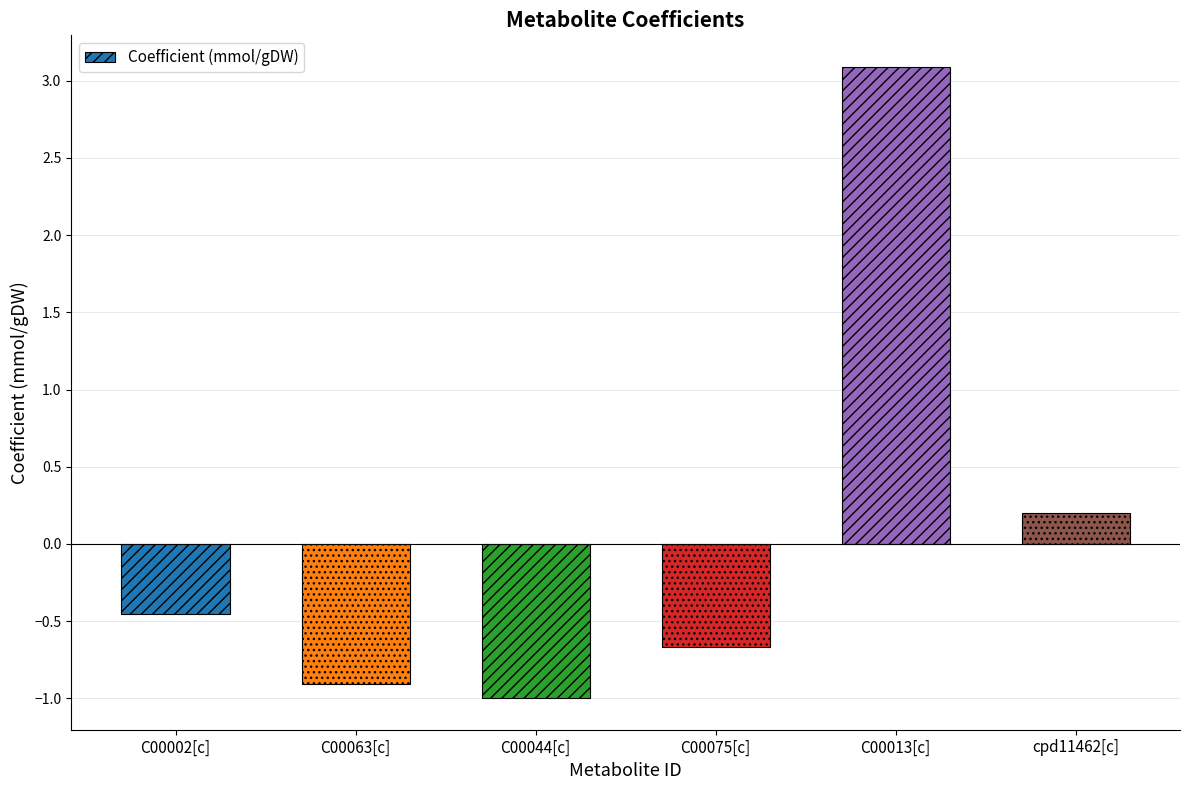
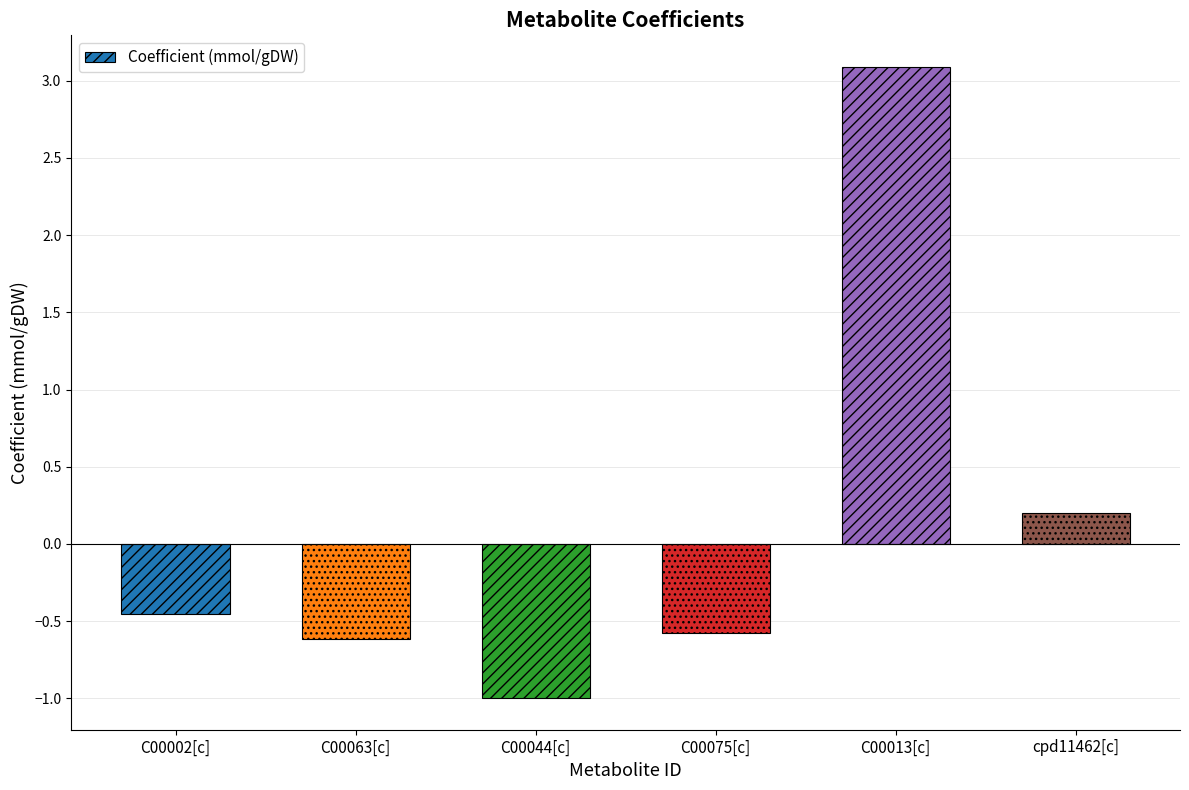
C00063[c]: -0.91 -> -0.62
C00075[c]: -0.67 -> -0.58
